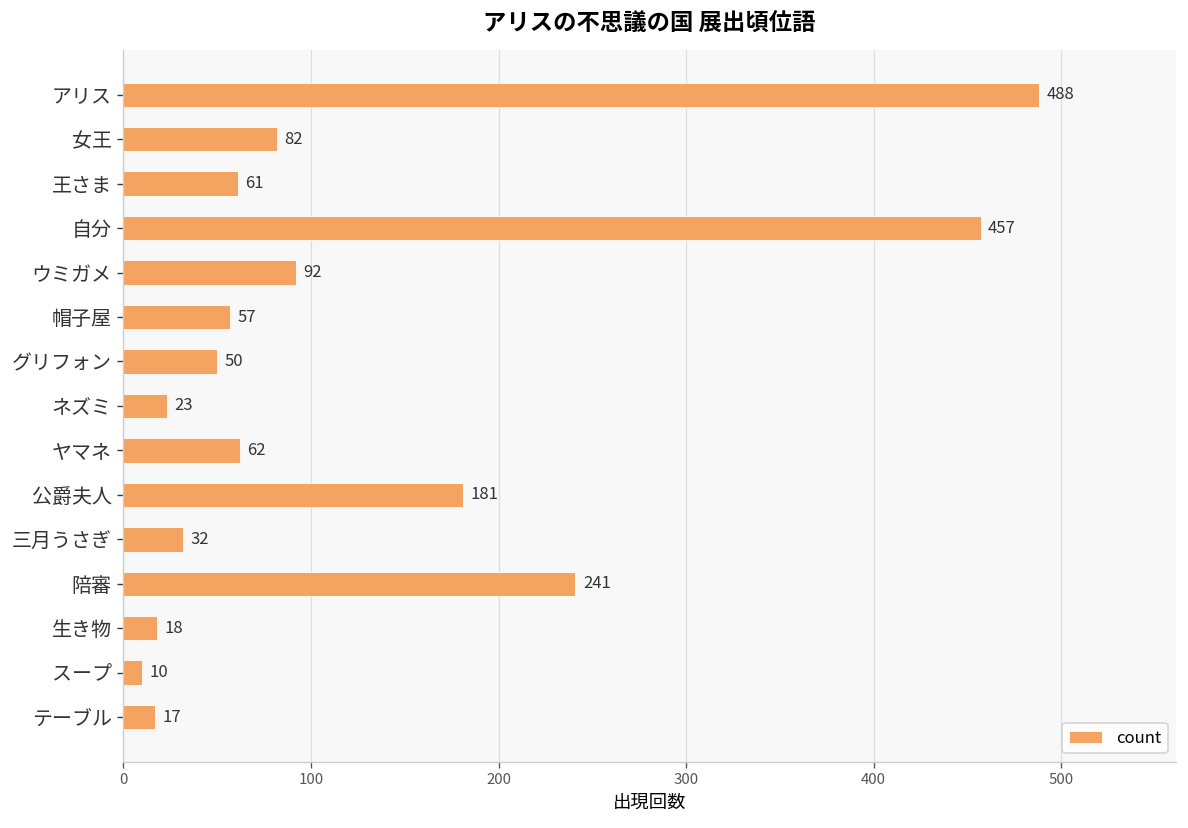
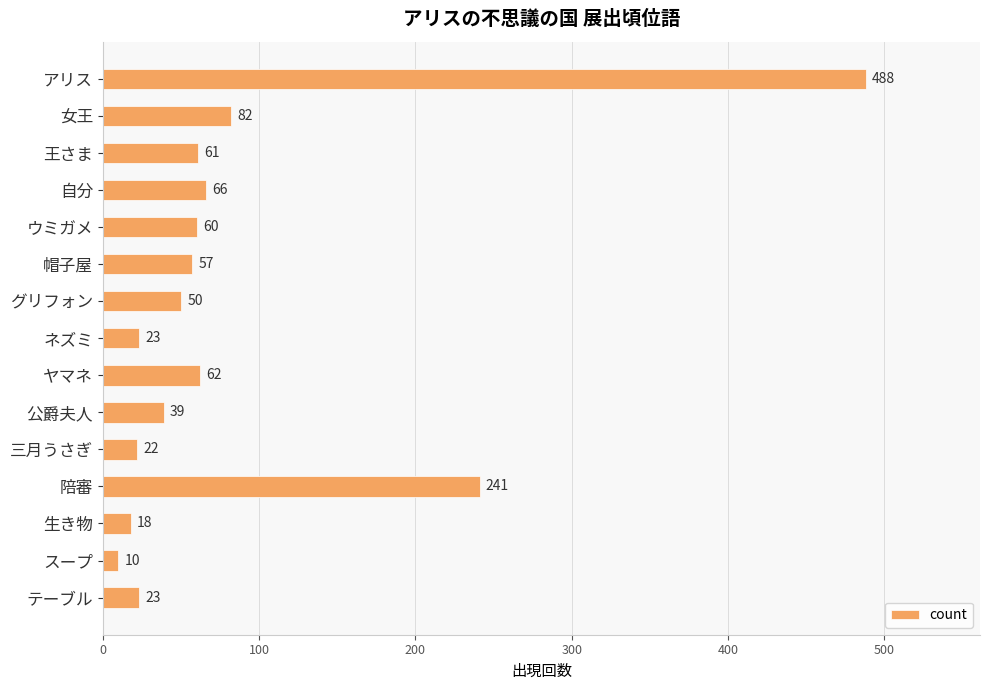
自分: 457 -> 66
ウミガメ: 92 -> 60
公爵夫人: 181 -> 39
三月うさぎ: 32 -> 22
テーブル: 17 -> 23
